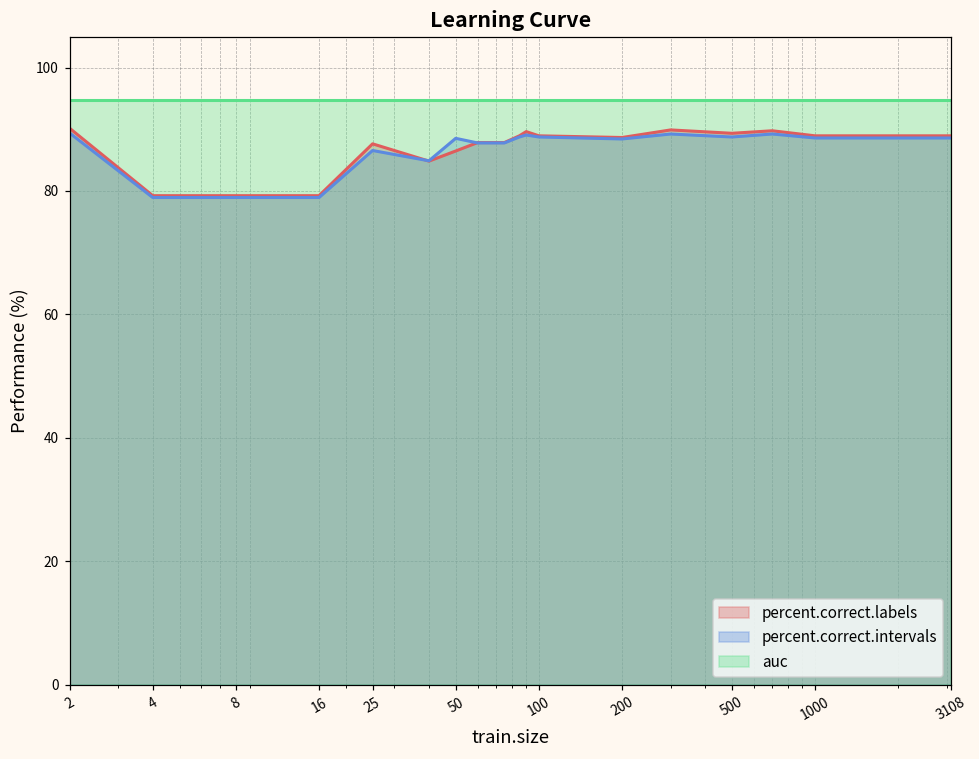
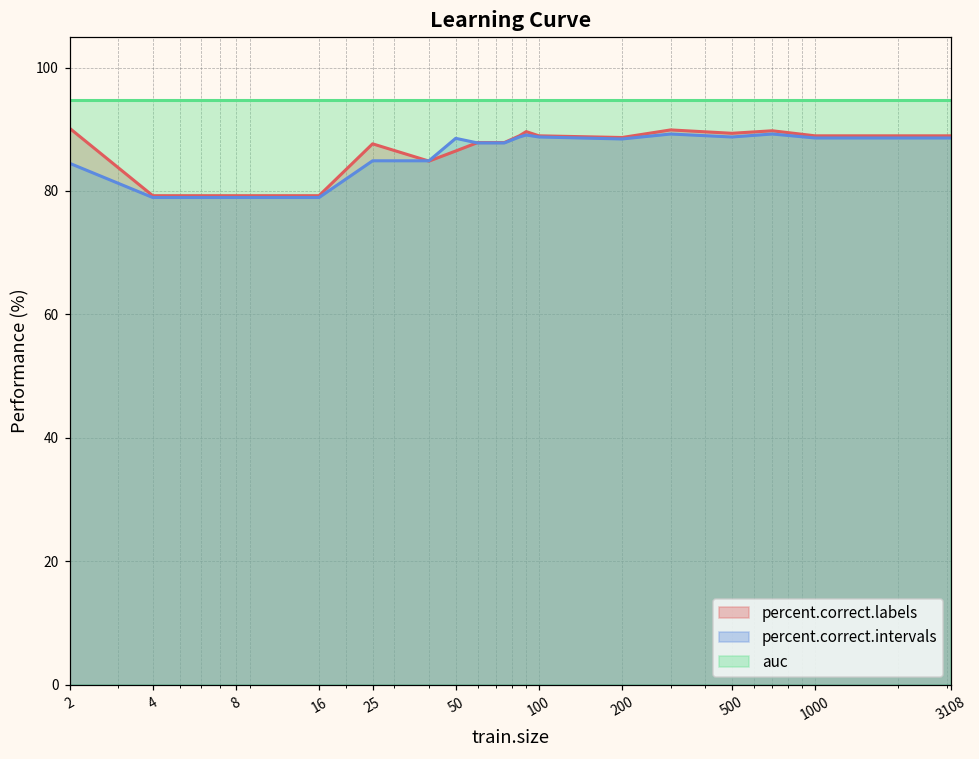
percent.correct.intervals, 2: 89 -> 84
percent.correct.intervals, 25: 87 -> 85
